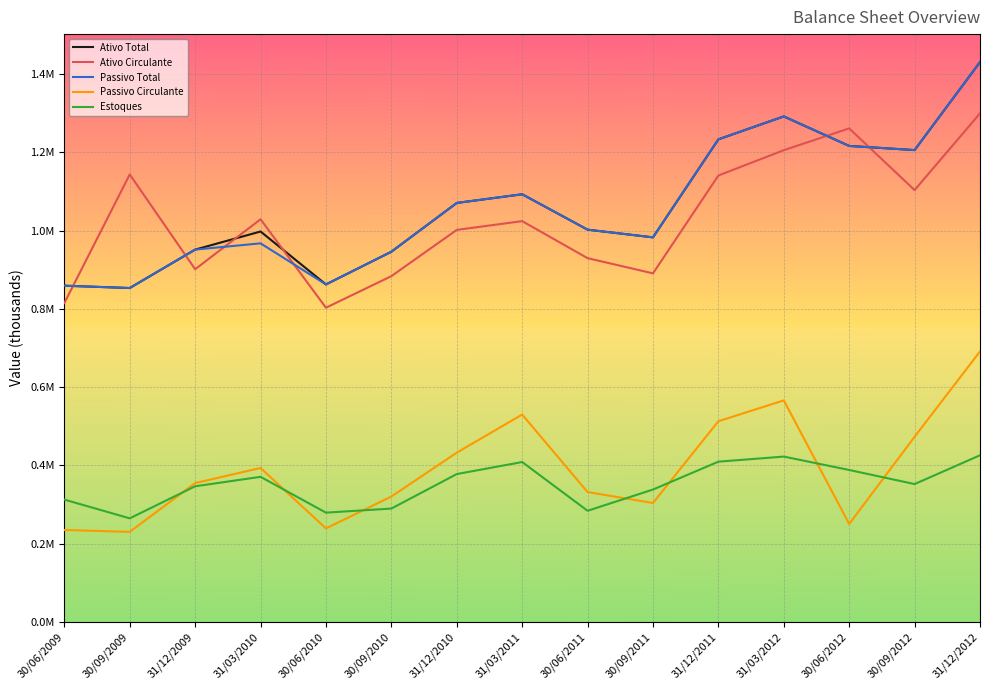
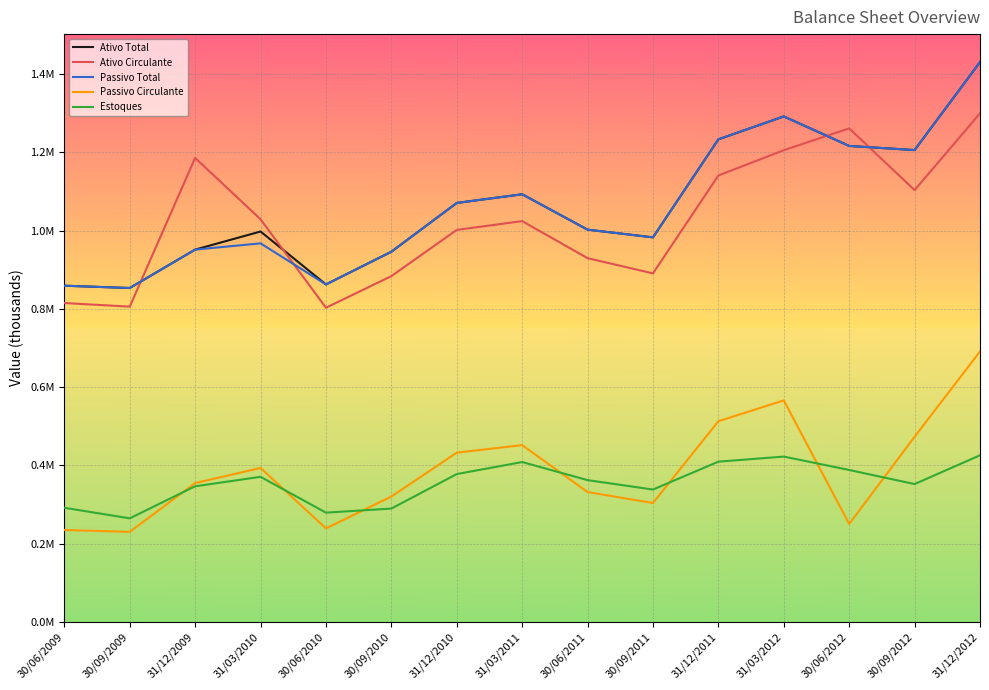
Estoques, 30/06/2009: 310000 -> 290000
Ativo Circulante, 30/09/2009: 1140000 -> 810000
Ativo Circulante, 31/12/2009: 900000 -> 1190000
Passivo Circulante, 31/03/2011: 530000 -> 450000
Estoques, 30/06/2011: 280000 -> 360000
